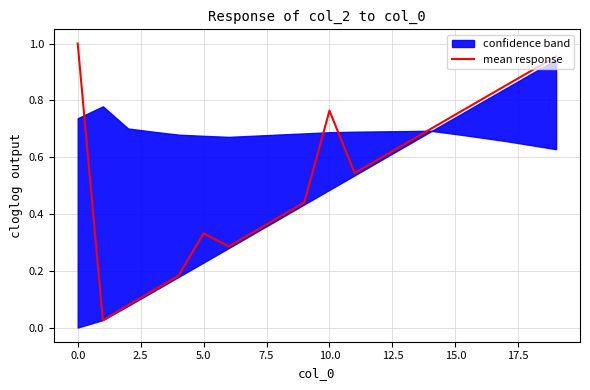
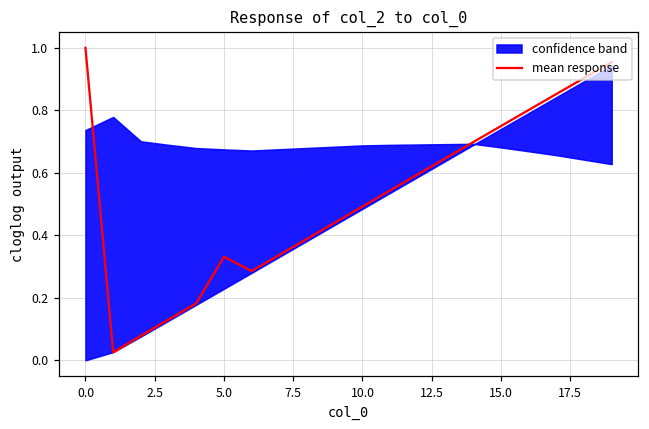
mean response, 10.0: 0.76 -> 0.49
